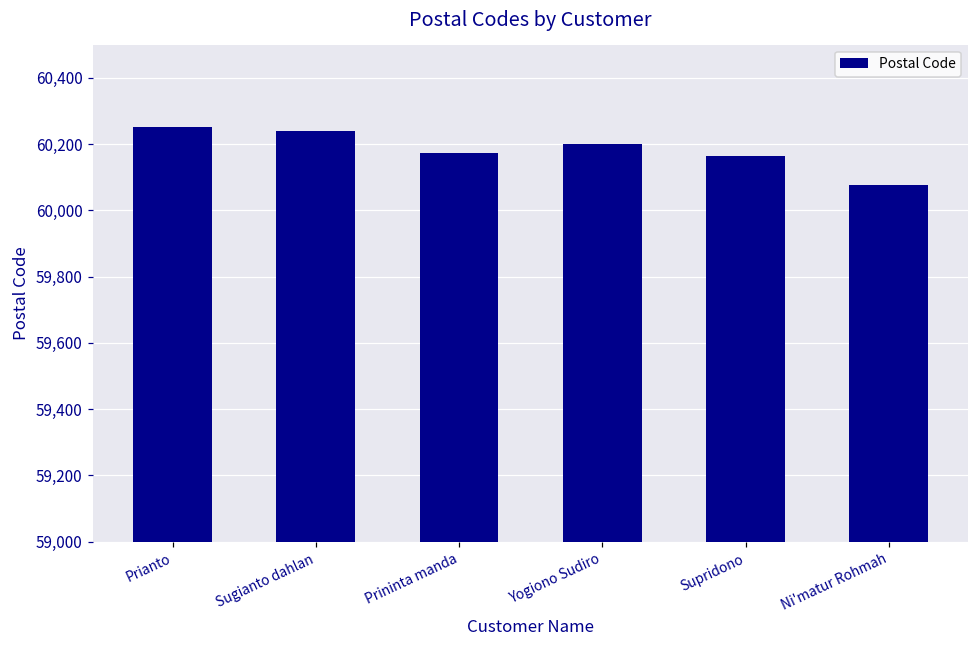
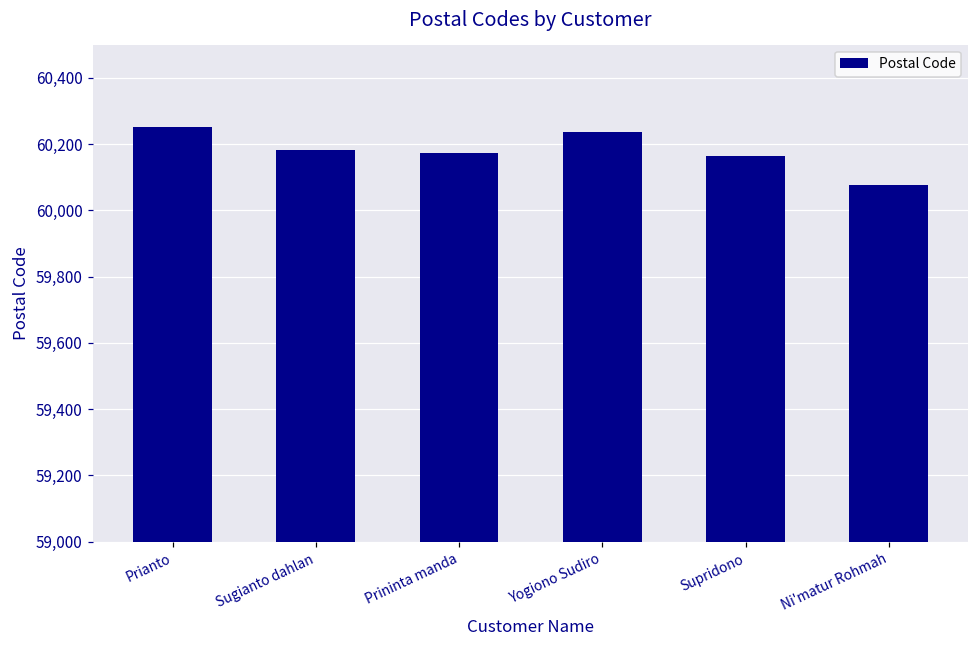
Sugianto dahlan: 60,240 -> 60,180
Yogiono Sudiro: 60,200 -> 60,240
